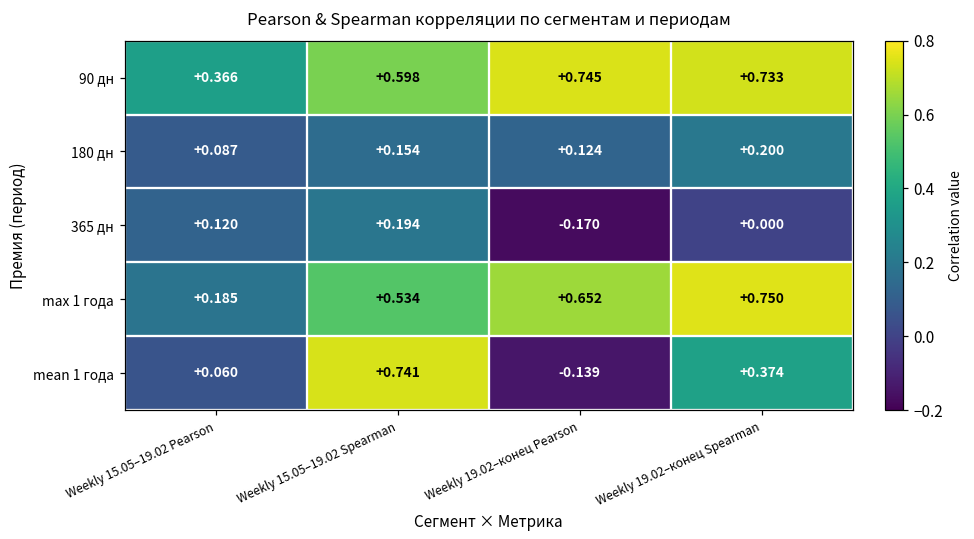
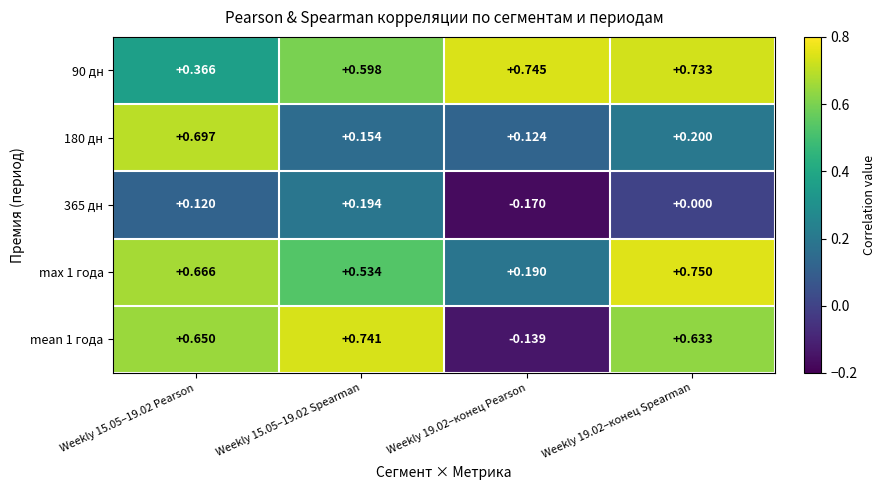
180 дн, Weekly 15.05–19.02 Pearson: +0.087 -> +0.697
max 1 года, Weekly 15.05–19.02 Pearson: +0.185 -> +0.666
max 1 года, Weekly 19.02–конец Pearson: +0.652 -> +0.190
mean 1 года, Weekly 15.05–19.02 Pearson: +0.060 -> +0.650
mean 1 года, Weekly 19.02–конец Spearman: +0.374 -> +0.633
